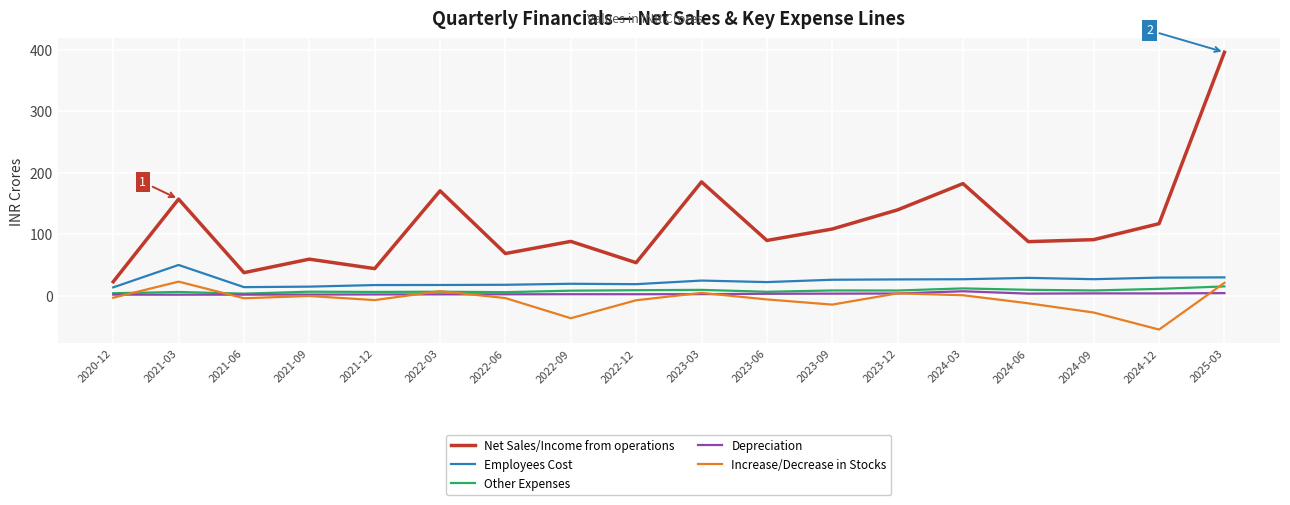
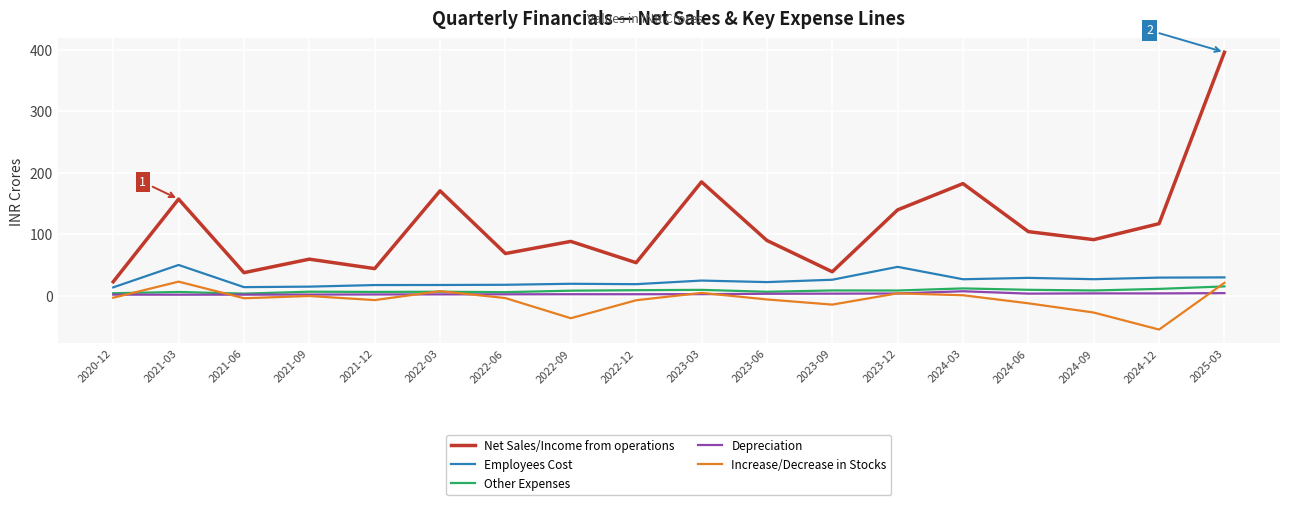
Net Sales/Income from operations, 2023-09: 110 -> 40
Employees Cost, 2023-12: 30 -> 50
Net Sales/Income from operations, 2024-06: 90 -> 100
